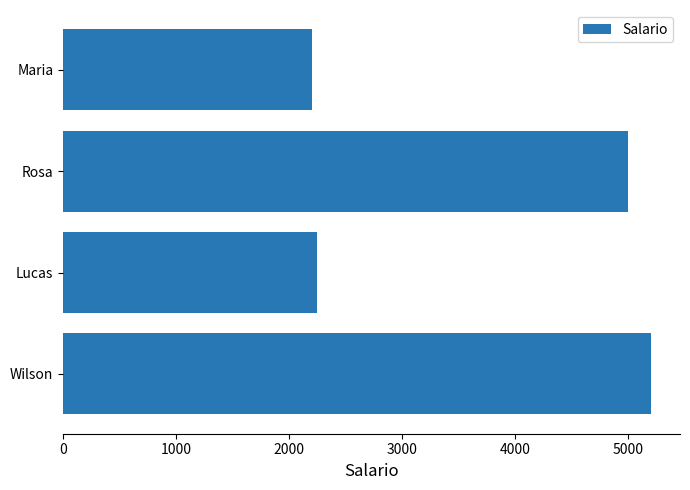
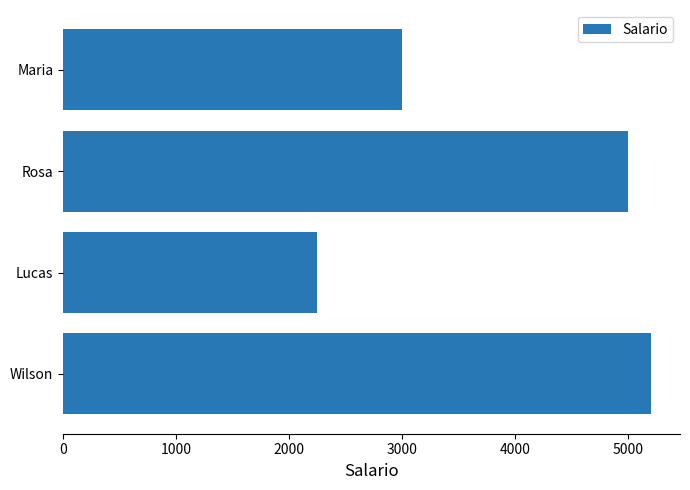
Maria: 2210 -> 3000
